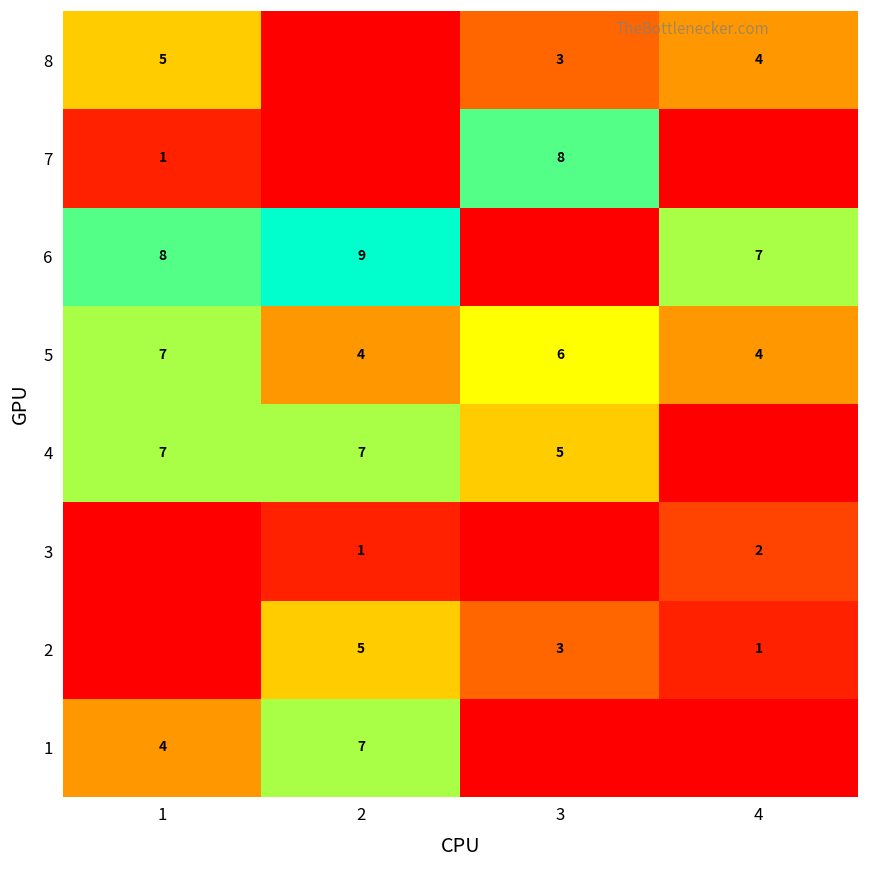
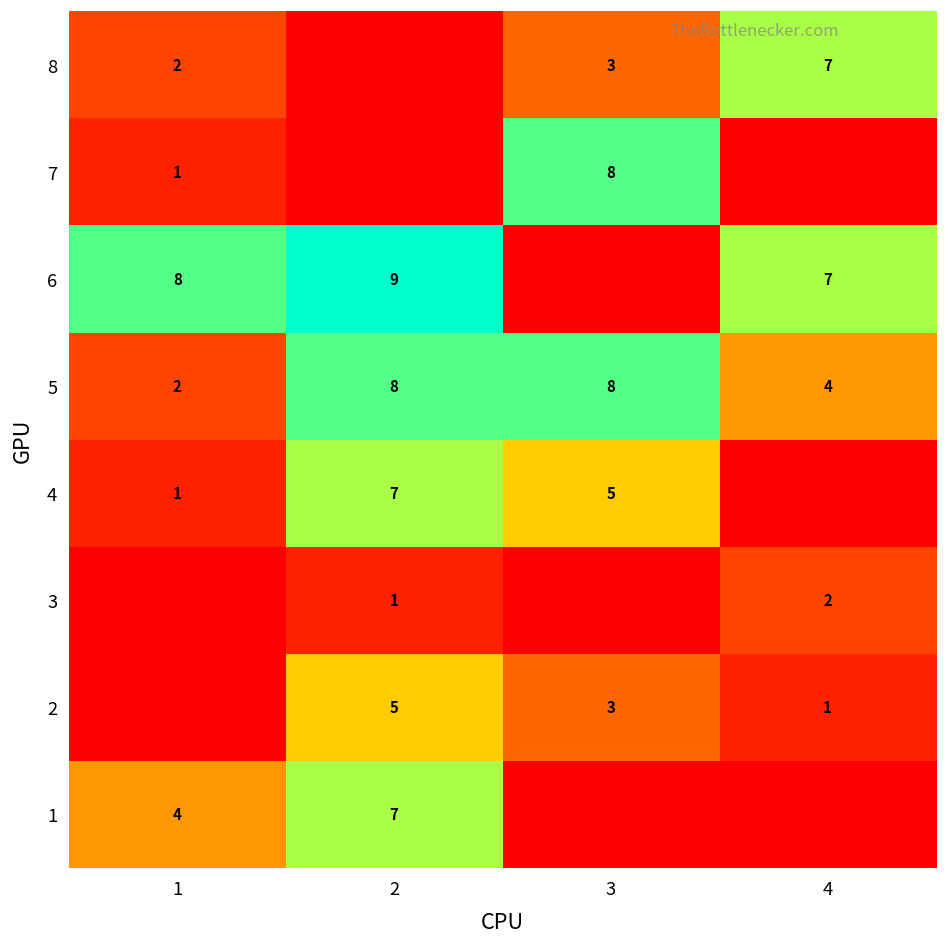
8, 1: 5 -> 2
8, 4: 4 -> 7
5, 1: 7 -> 2
5, 2: 4 -> 8
5, 3: 6 -> 8
4, 1: 7 -> 1
